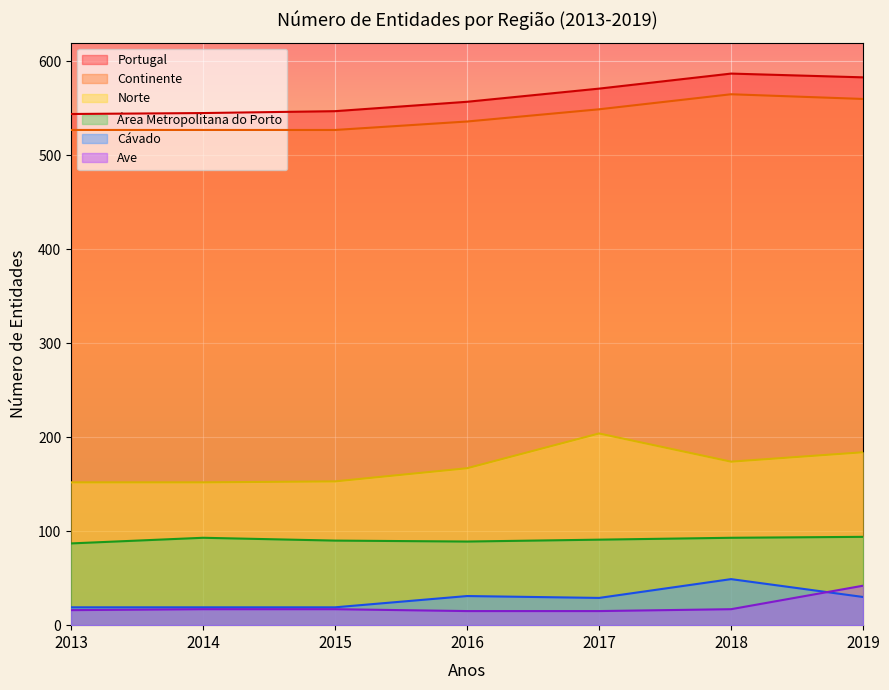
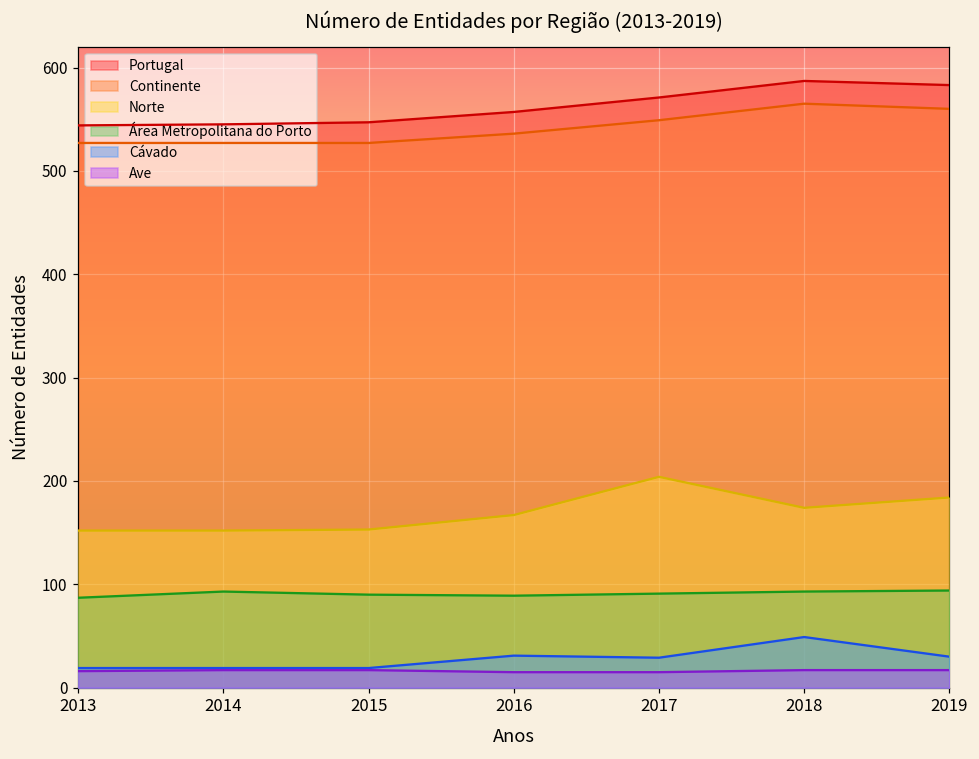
Ave, 2019: 40 -> 20
